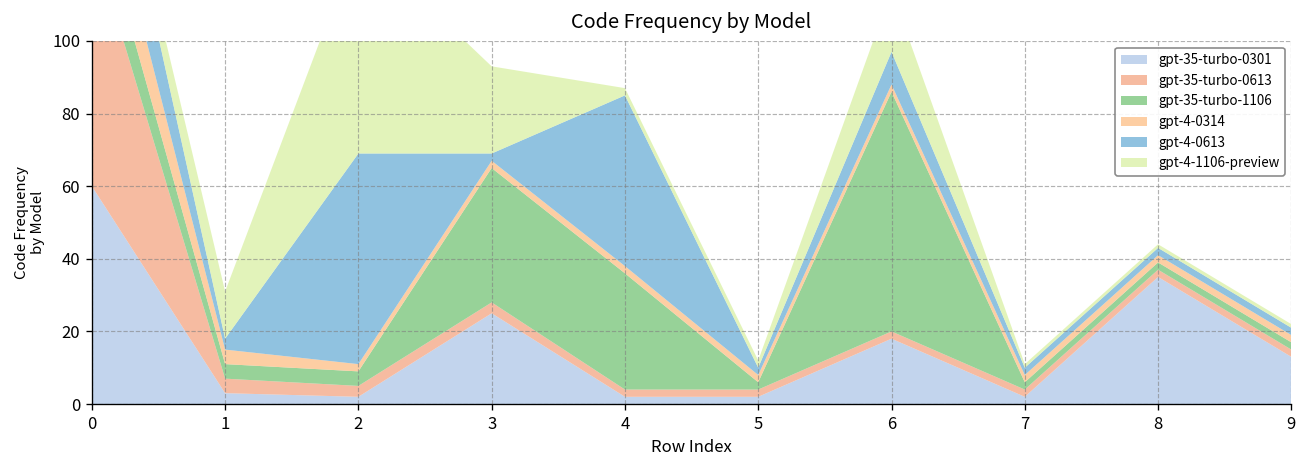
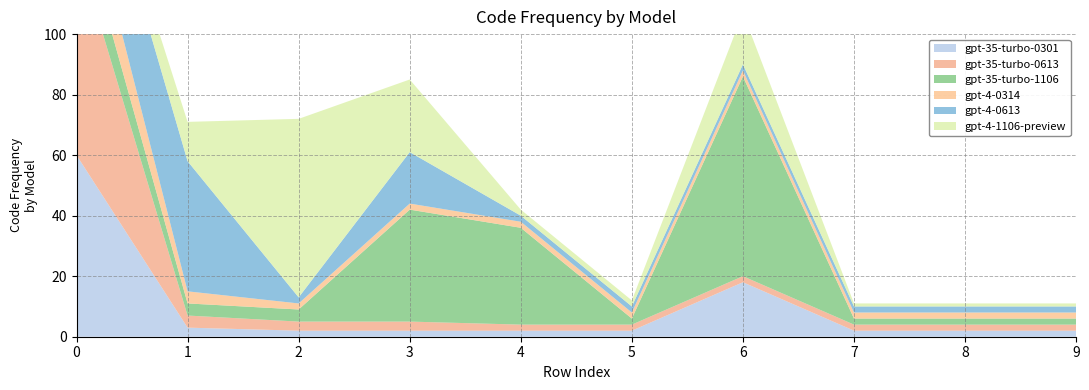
gpt-4-0613, 1: 3 -> 43
gpt-4-0613, 2: 58 -> 2
gpt-35-turbo-0301, 3: 25 -> 2
gpt-4-0613, 3: 2 -> 17
gpt-4-0613, 4: 47 -> 2
gpt-4-0613, 6: 9 -> 2
gpt-35-turbo-0301, 8: 35 -> 2
gpt-35-turbo-0301, 9: 13 -> 2
